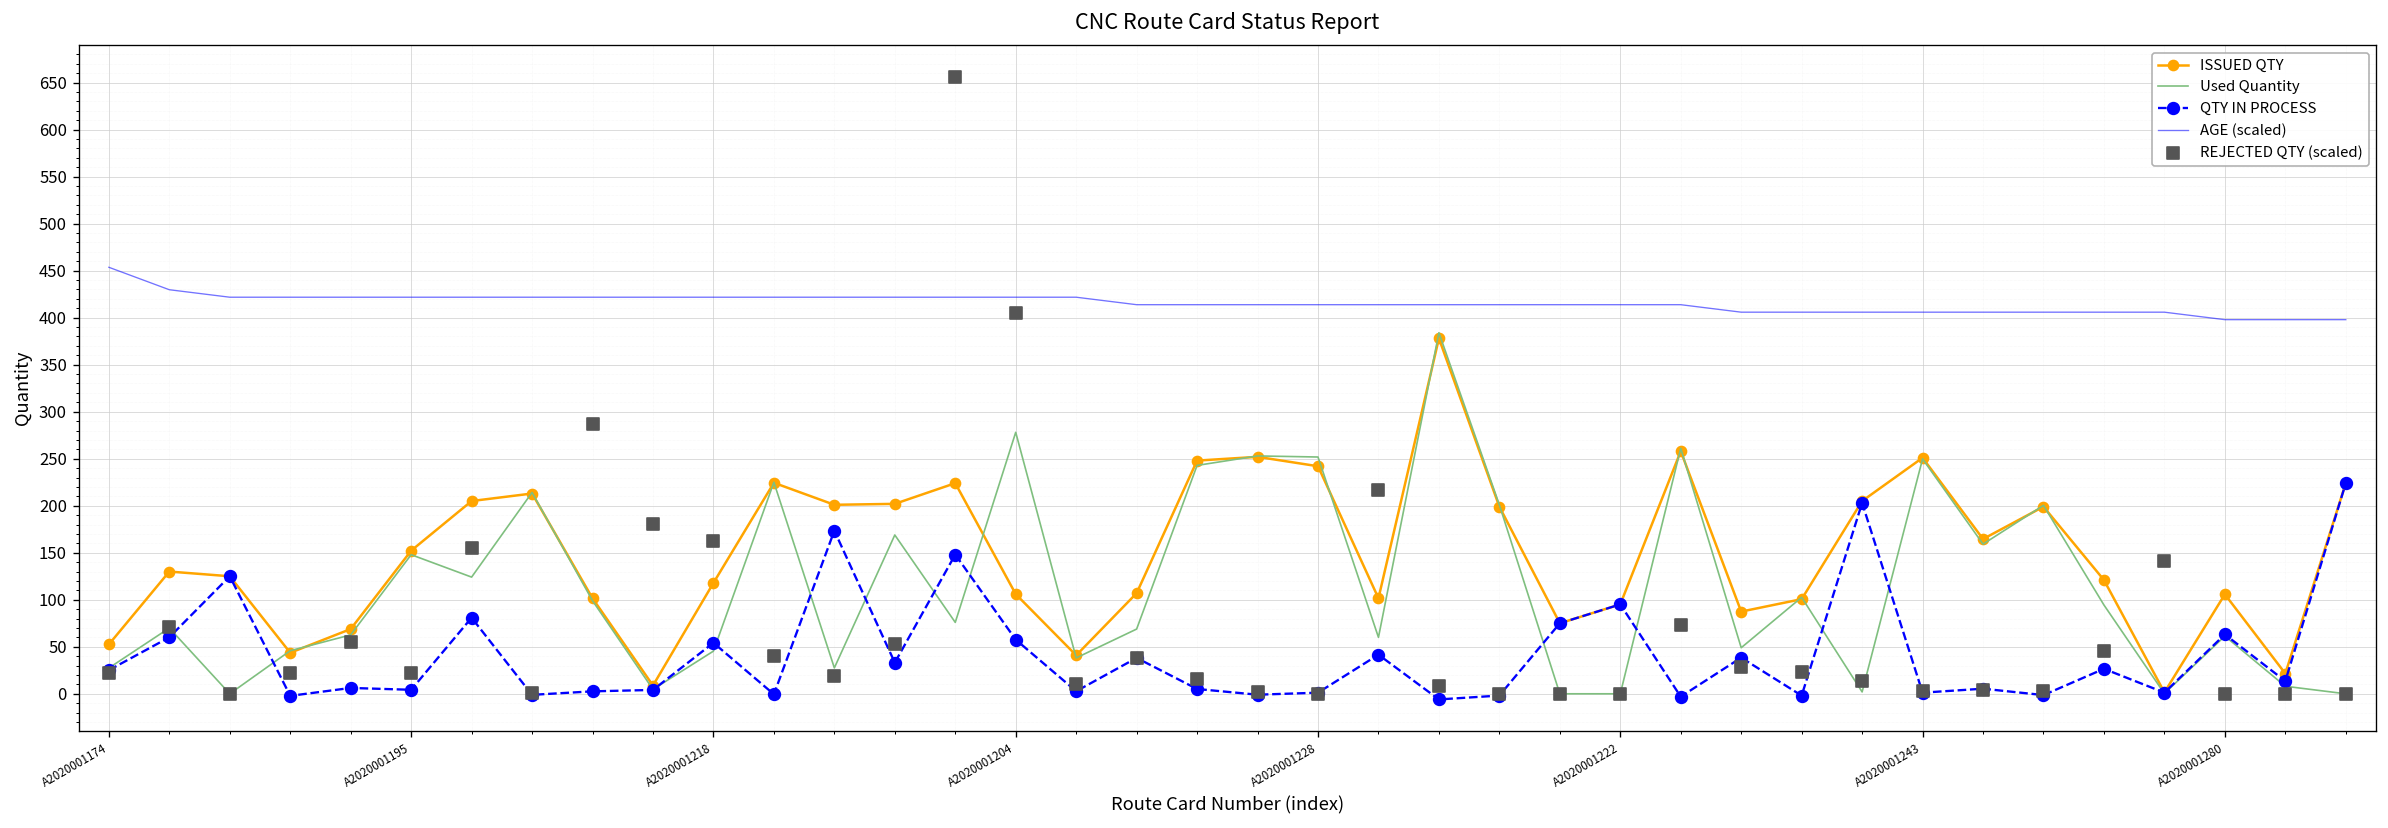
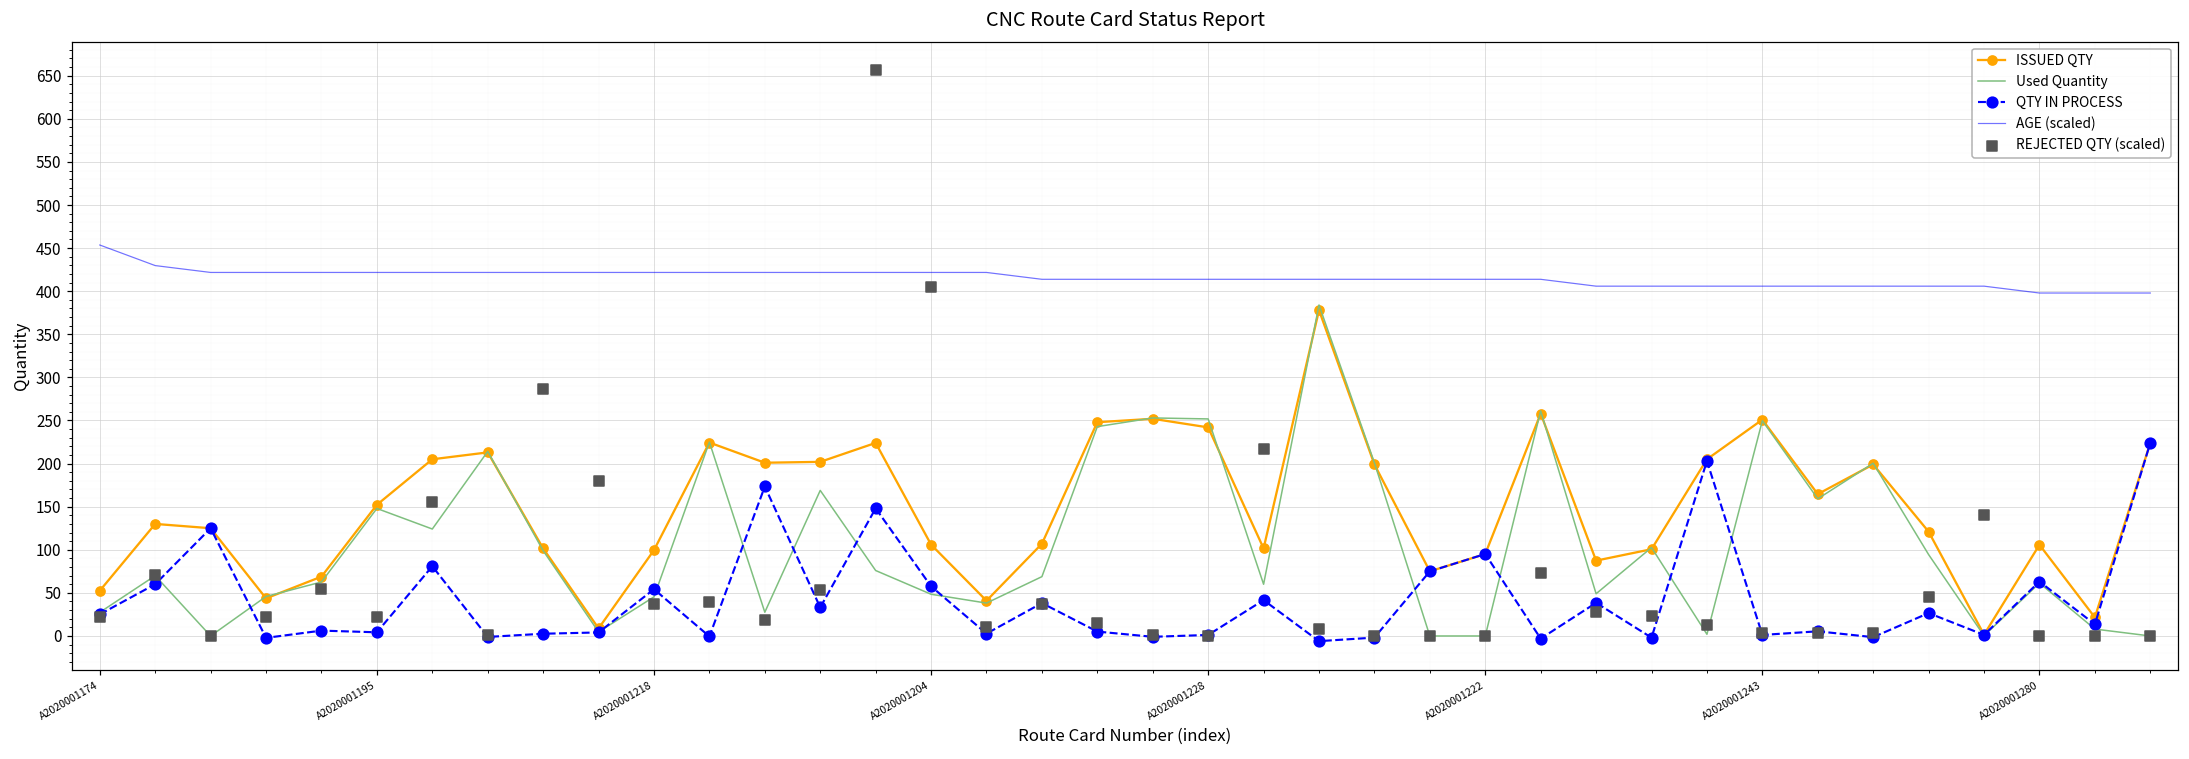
ISSUED QTY, A2020001218: 120 -> 100
REJECTED QTY (scaled), A2020001218: 160 -> 40
Used Quantity, A2020001204: 280 -> 50
